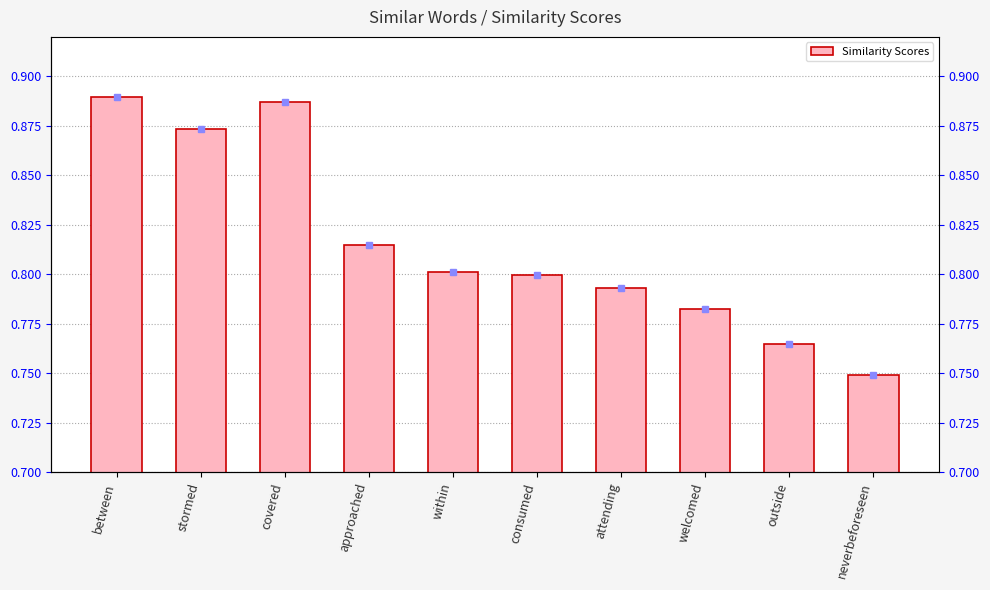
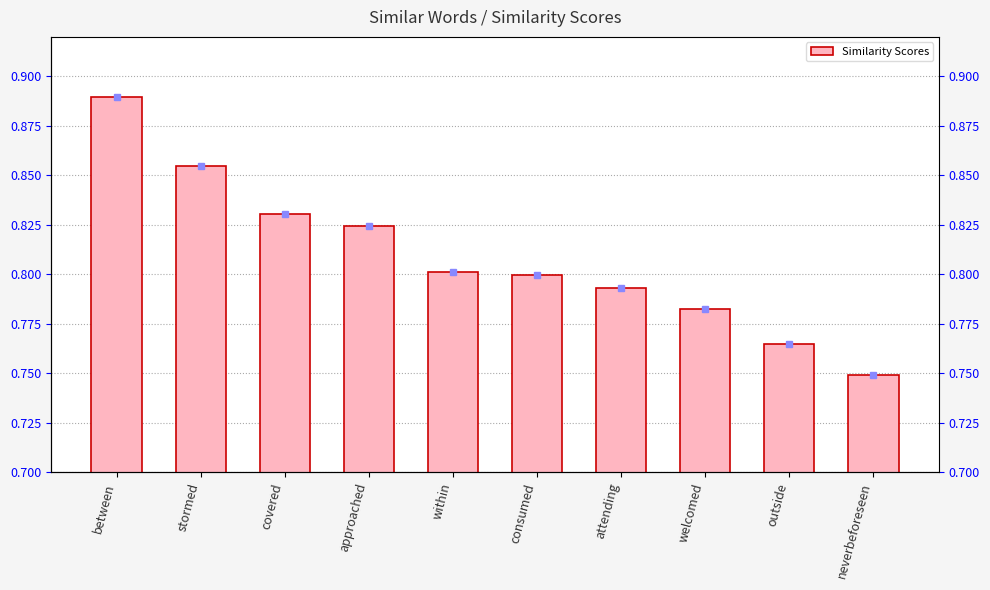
Similarity Scores, stormed: 0.874 -> 0.855
Similarity Scores, covered: 0.887 -> 0.830
Similarity Scores, approached: 0.815 -> 0.825
